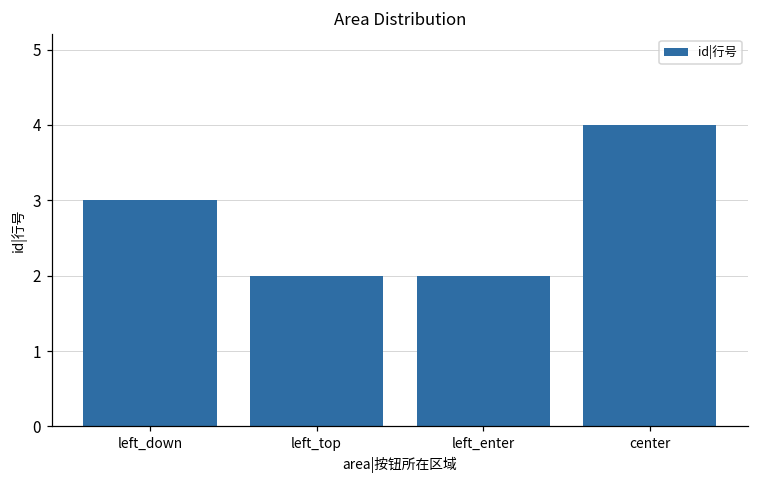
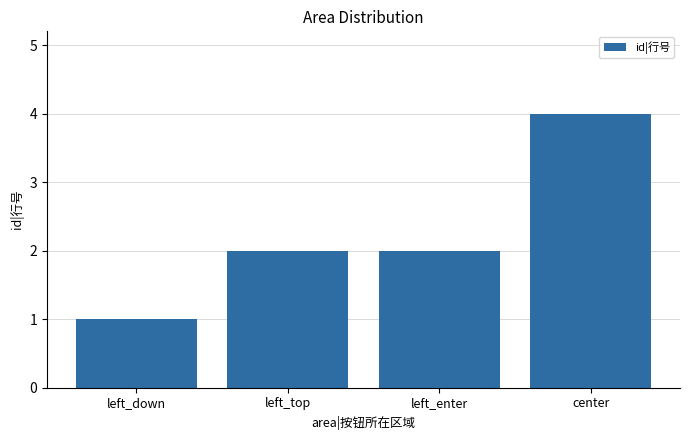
left_down: 3 -> 1
